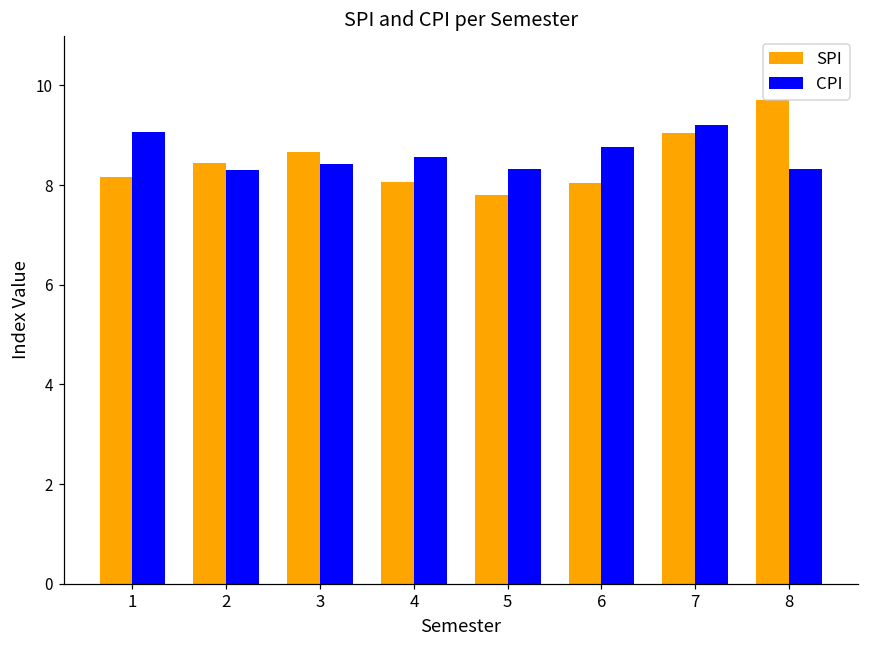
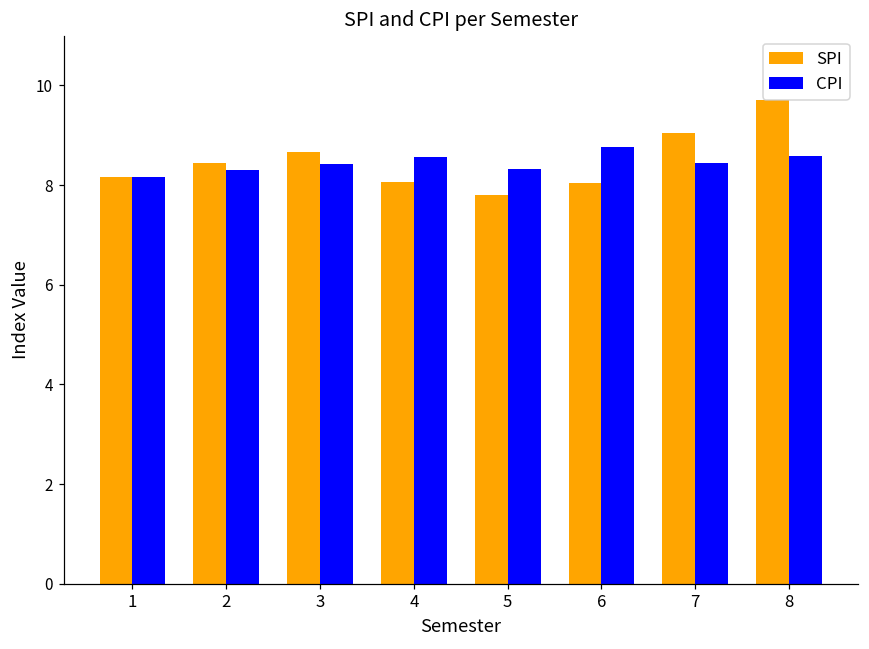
CPI, 1: 9.1 -> 8.2
CPI, 7: 9.2 -> 8.5
CPI, 8: 8.3 -> 8.6
